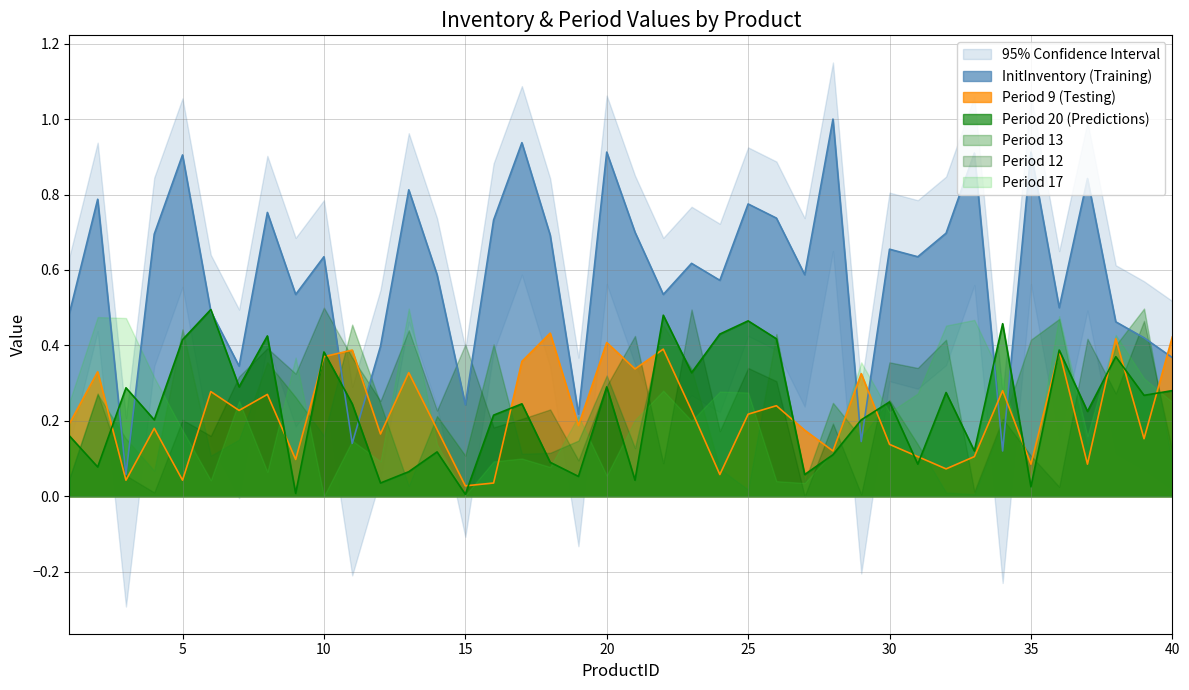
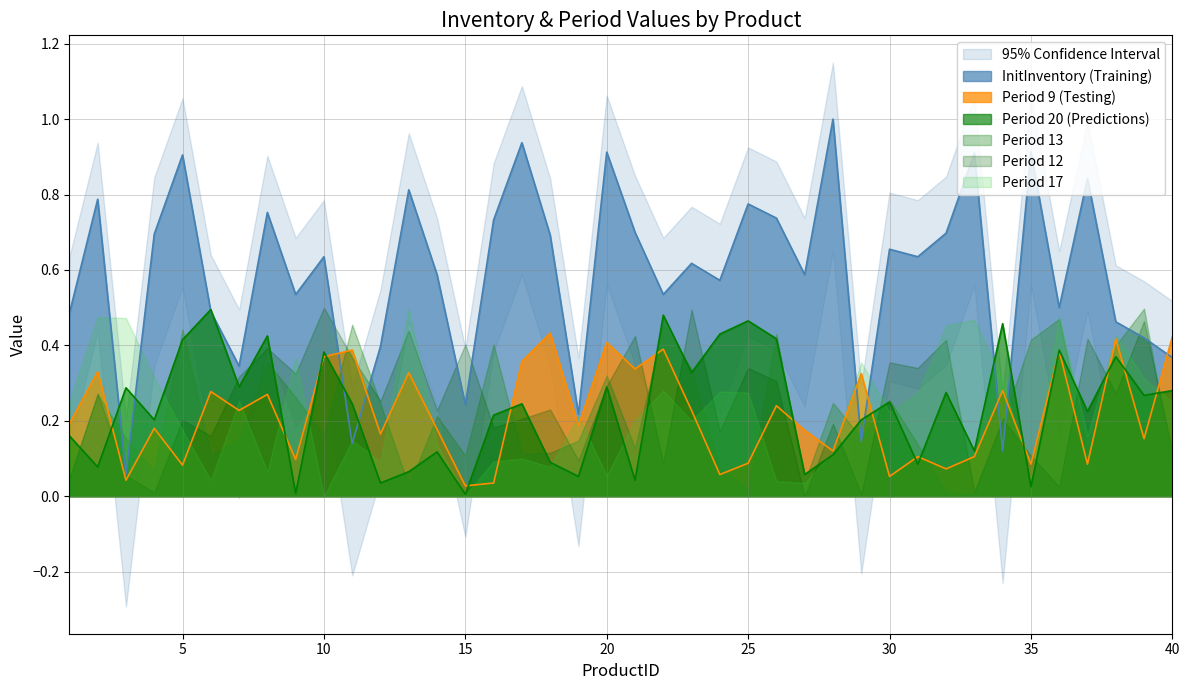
Period 9 (Testing), 5: 0.04 -> 0.08
Period 9 (Testing), 25: 0.22 -> 0.09
Period 9 (Testing), 30: 0.14 -> 0.05
